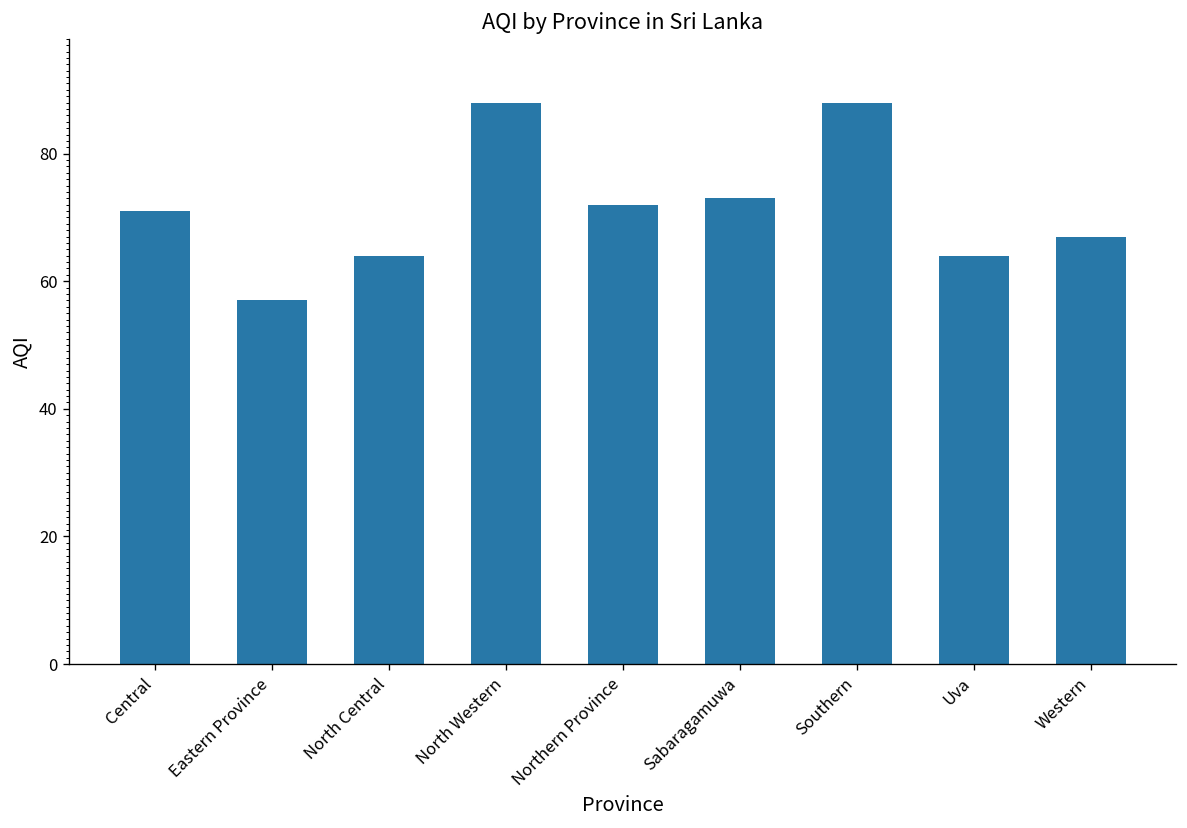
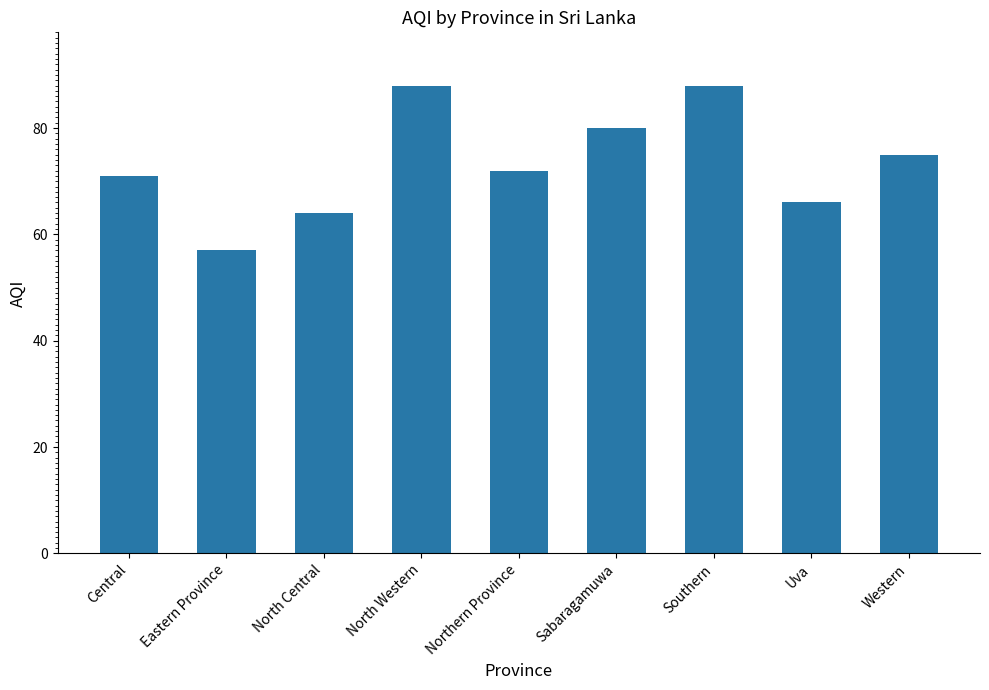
Sabaragamuwa: 73 -> 80
Uva: 64 -> 66
Western: 67 -> 75
